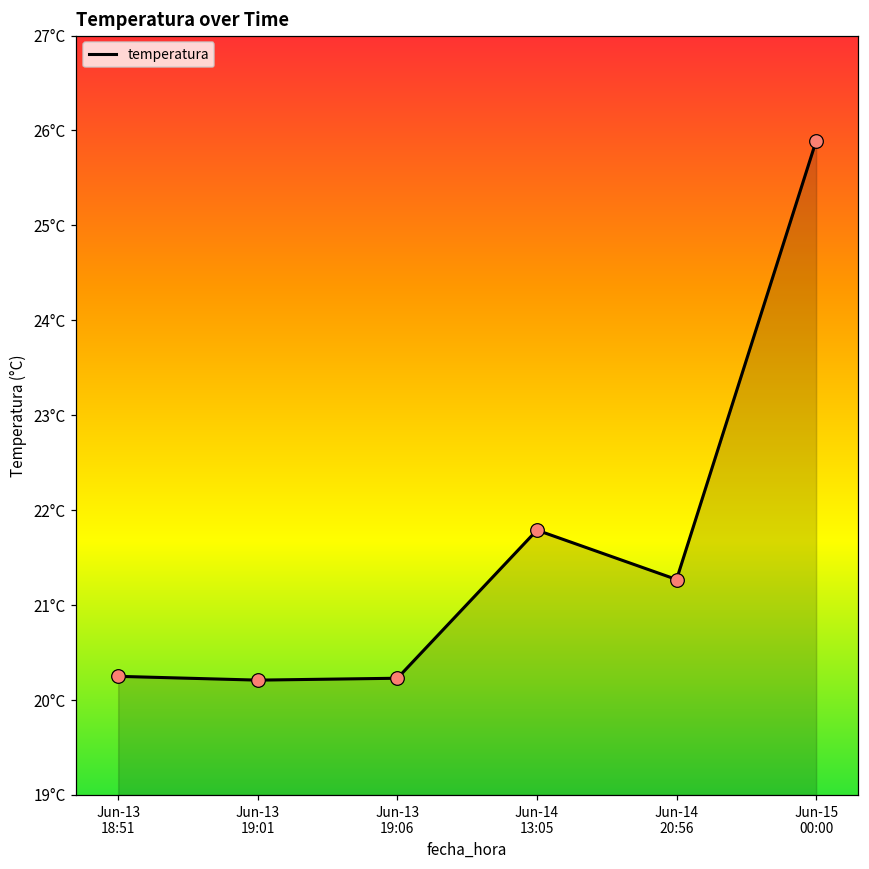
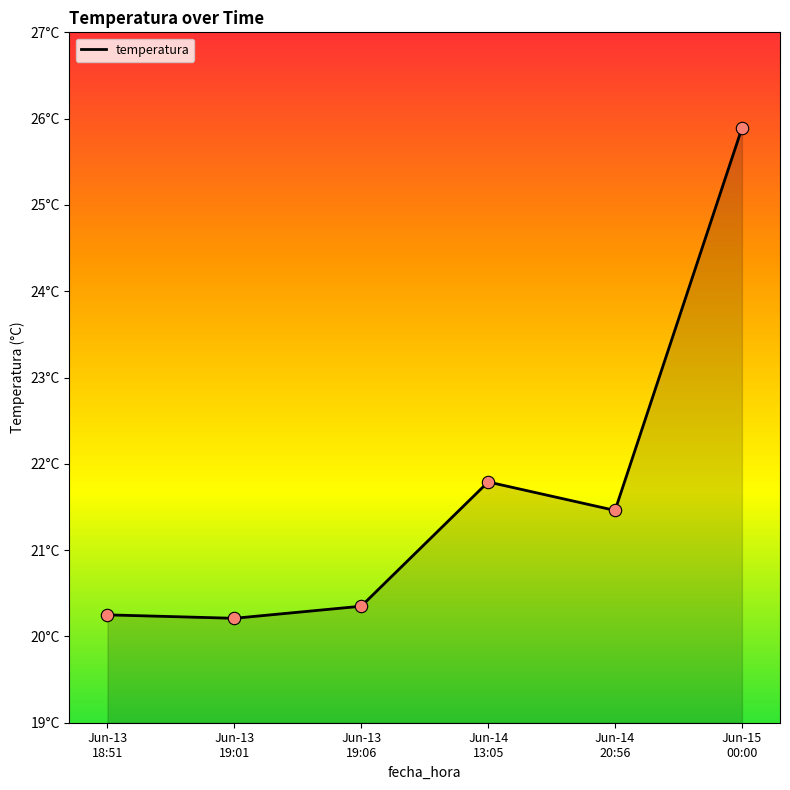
Jun-13 19:06: 20.2°C -> 20.4°C
Jun-14 20:56: 21.3°C -> 21.5°C
